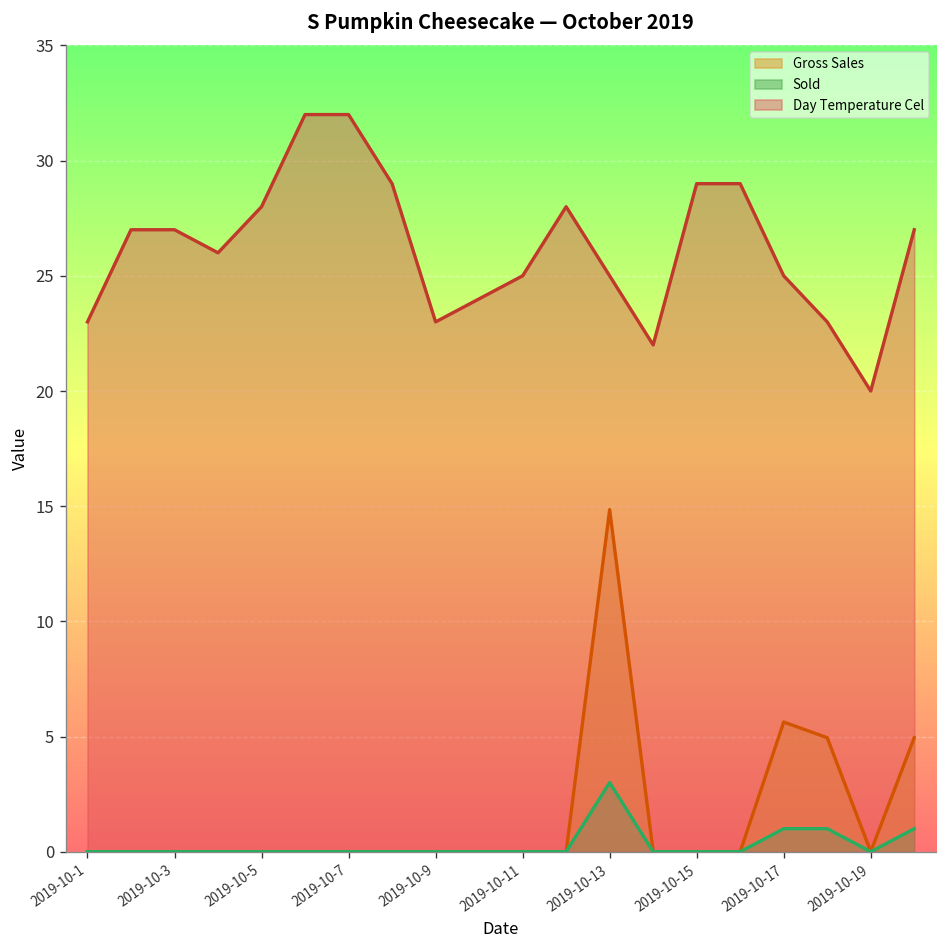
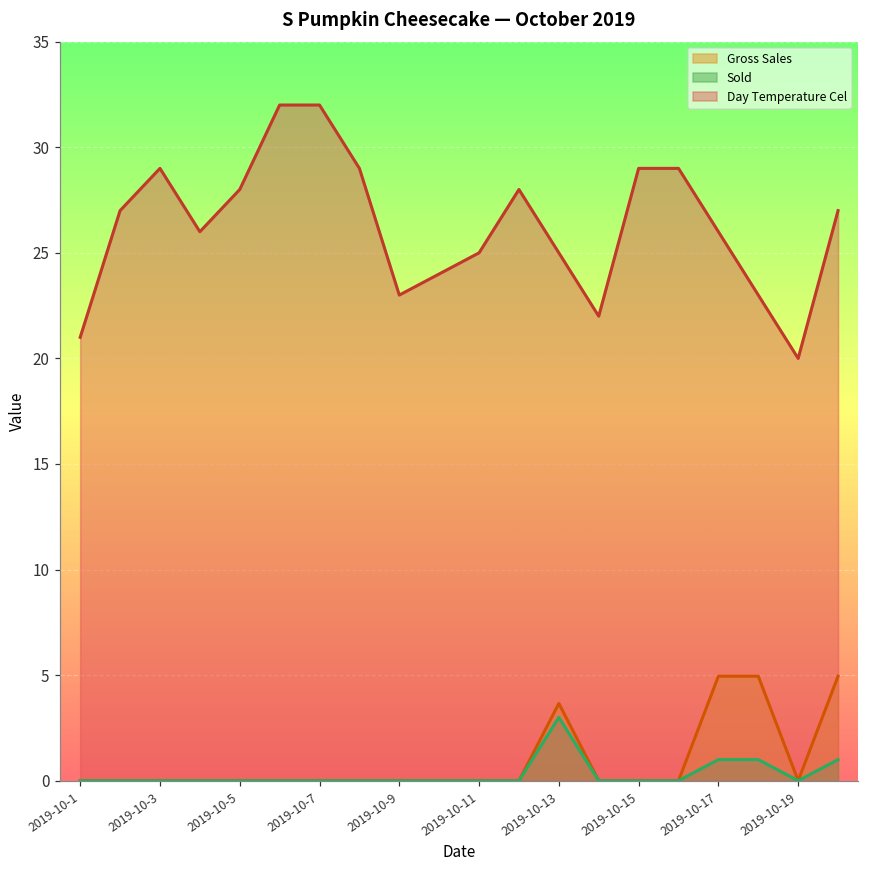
Day Temperature Cel, 2019-10-1: 23 -> 21
Day Temperature Cel, 2019-10-3: 27 -> 29
Gross Sales, 2019-10-13: 14.9 -> 3.7
Gross Sales, 2019-10-17: 5.6 -> 5.0
Day Temperature Cel, 2019-10-17: 25 -> 26
